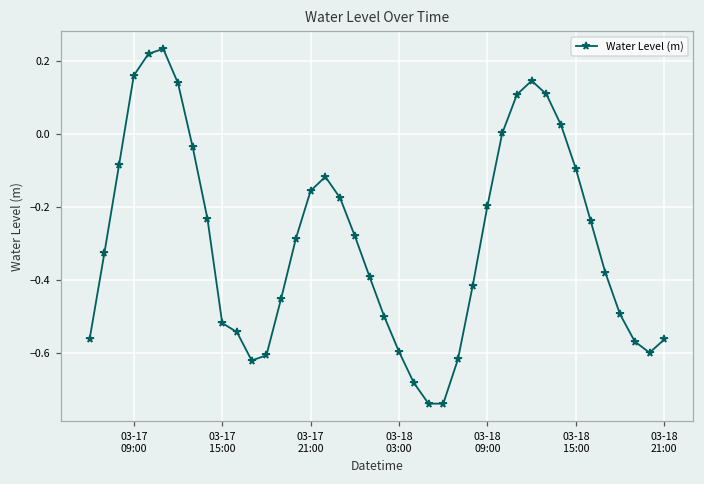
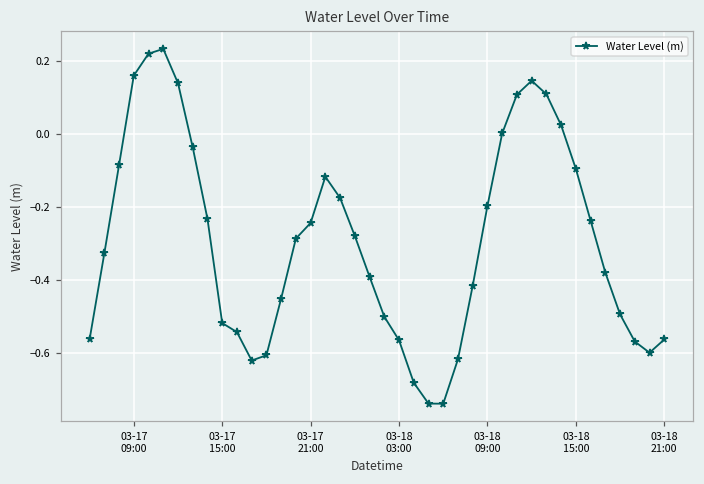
03-17 21:00: -0.16 -> -0.24
03-18 03:00: -0.60 -> -0.56
